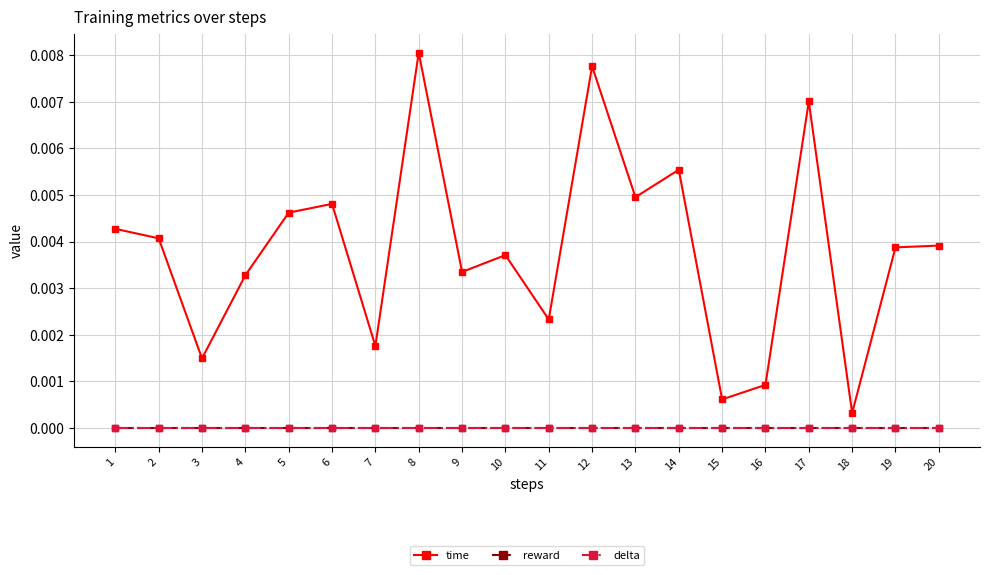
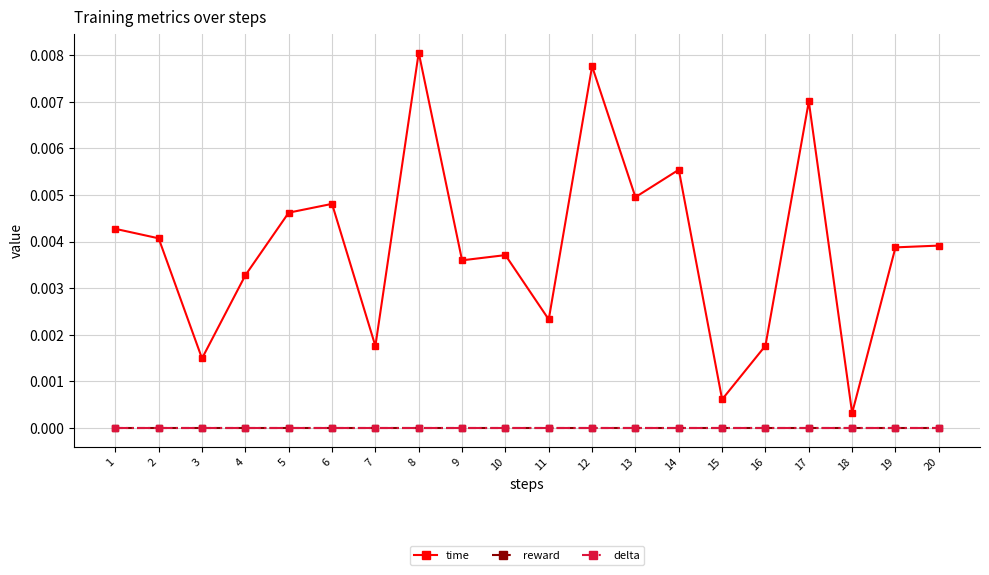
time, 9: 0.0033 -> 0.0036
time, 16: 0.0009 -> 0.0018
